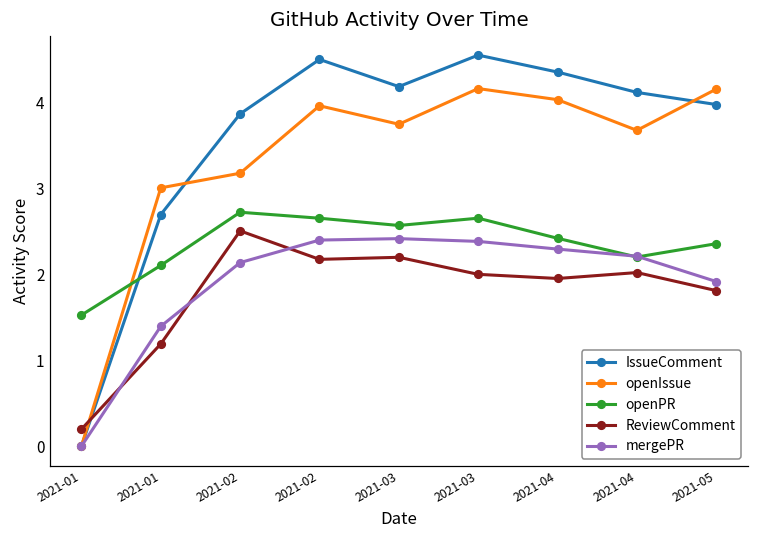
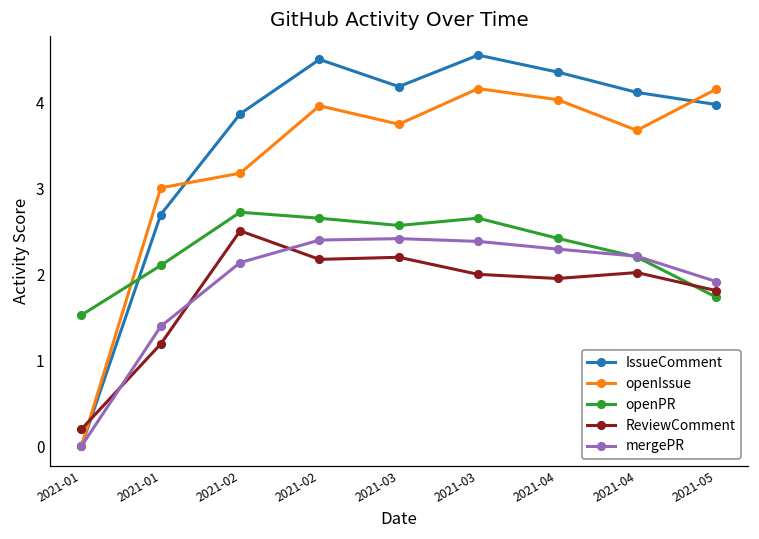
openPR, 2021-05: 2.4 -> 1.7
